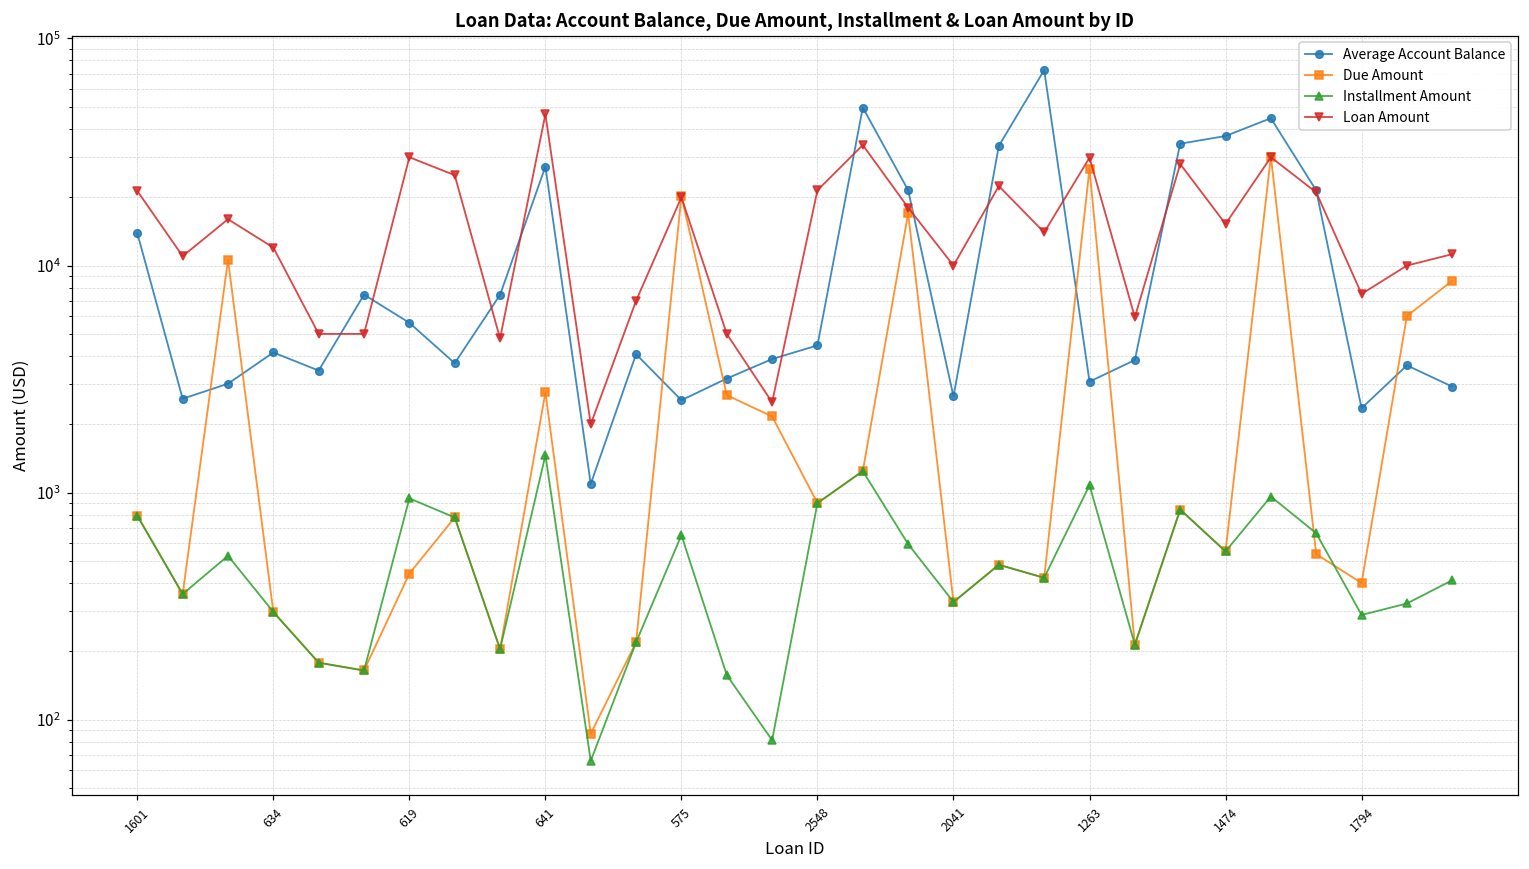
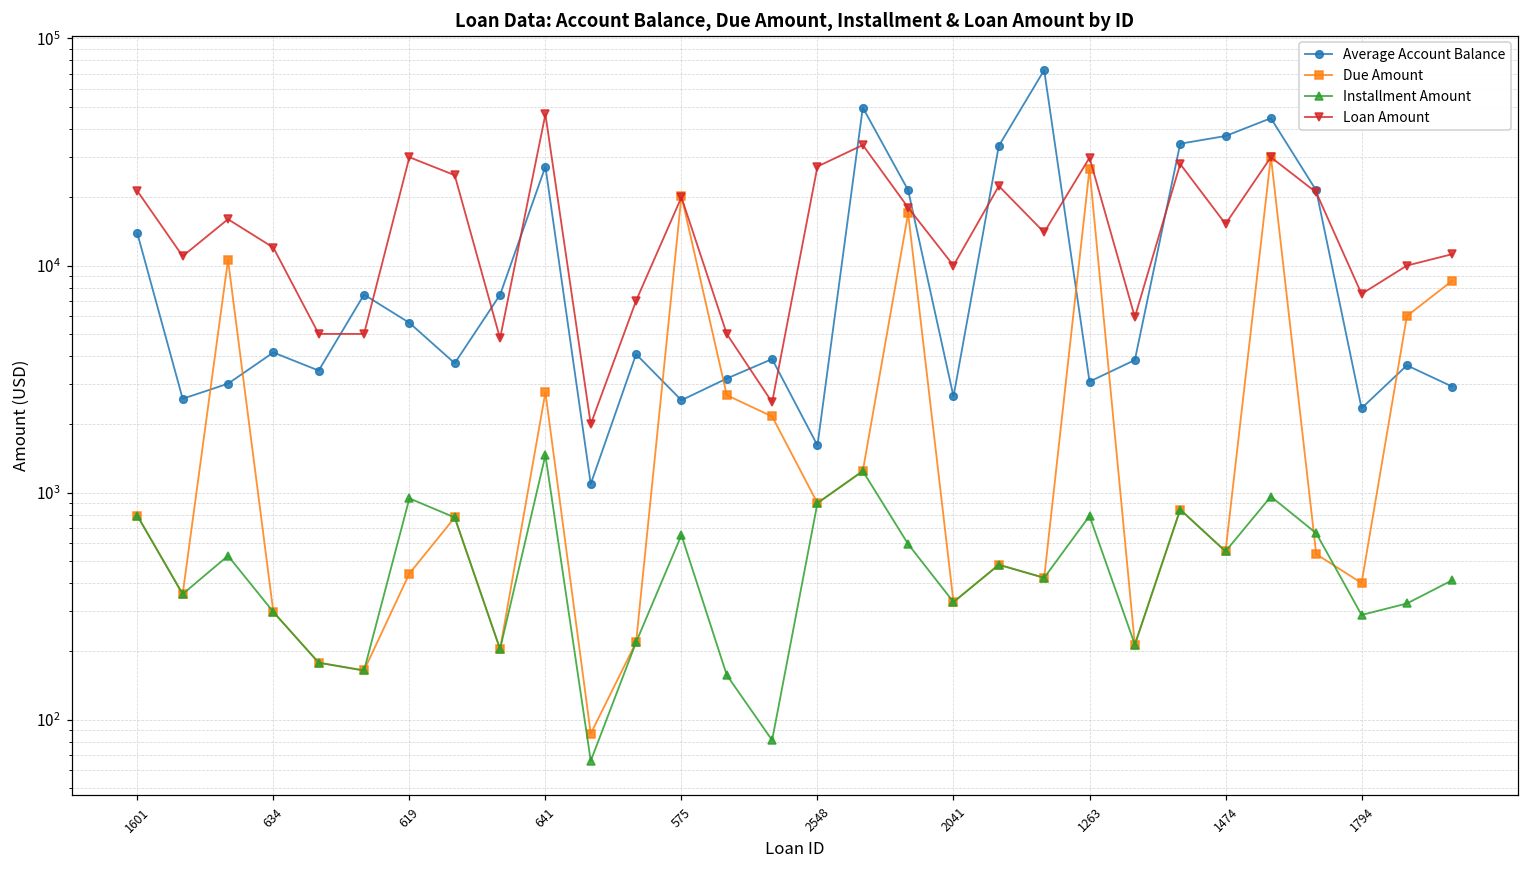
Average Account Balance, 2548: 4500 -> 1600
Loan Amount, 2548: 21000 -> 27000
Installment Amount, 1263: 1100 -> 790
